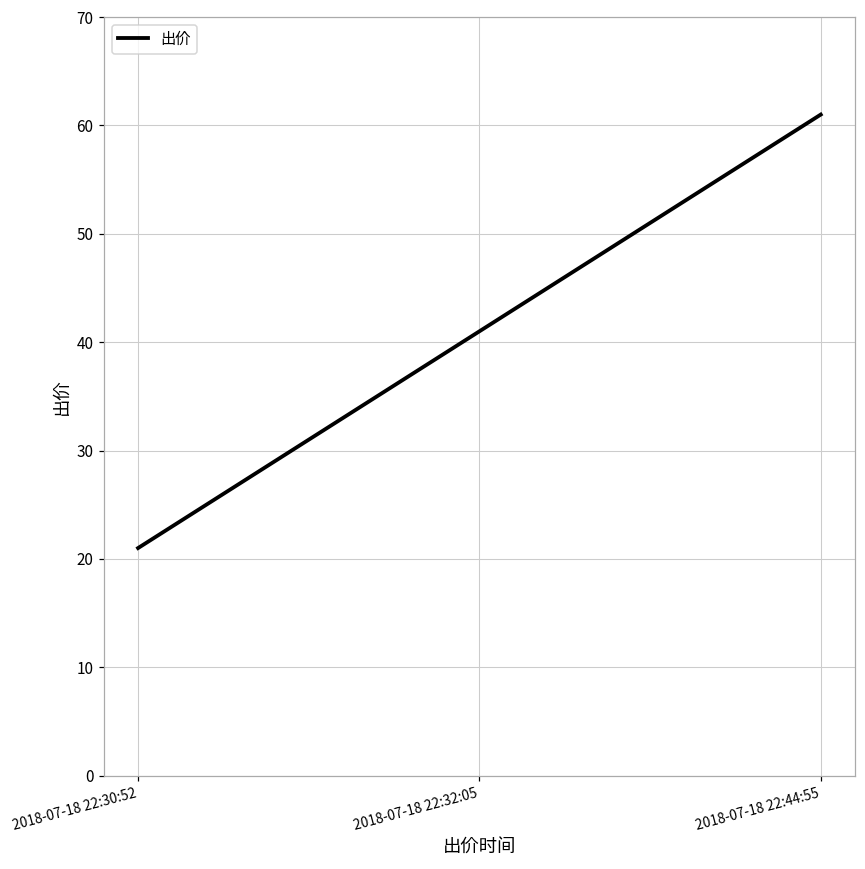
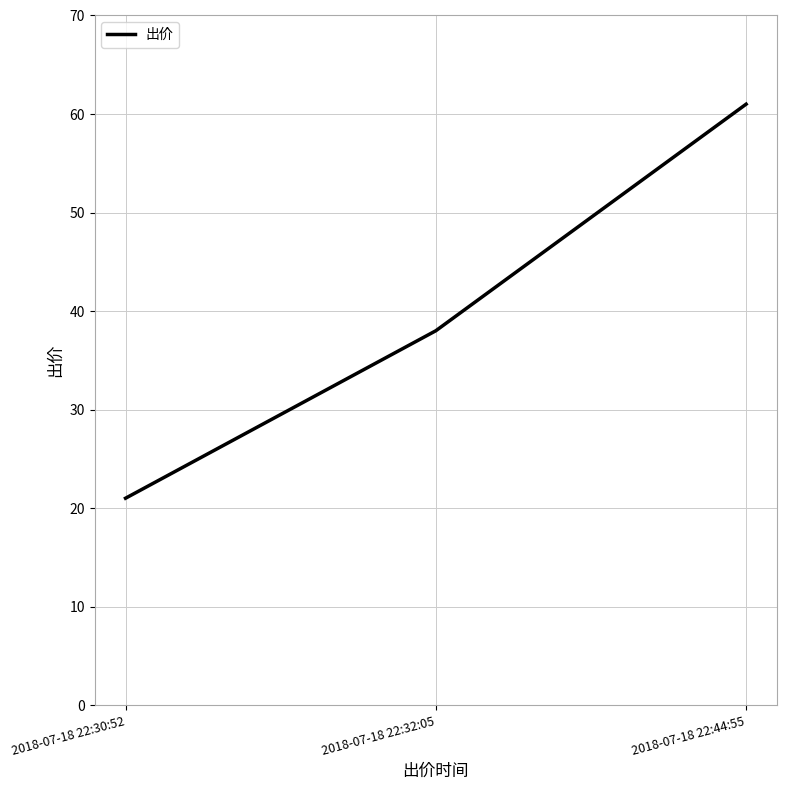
2018-07-18 22:32:05: 41 -> 38
